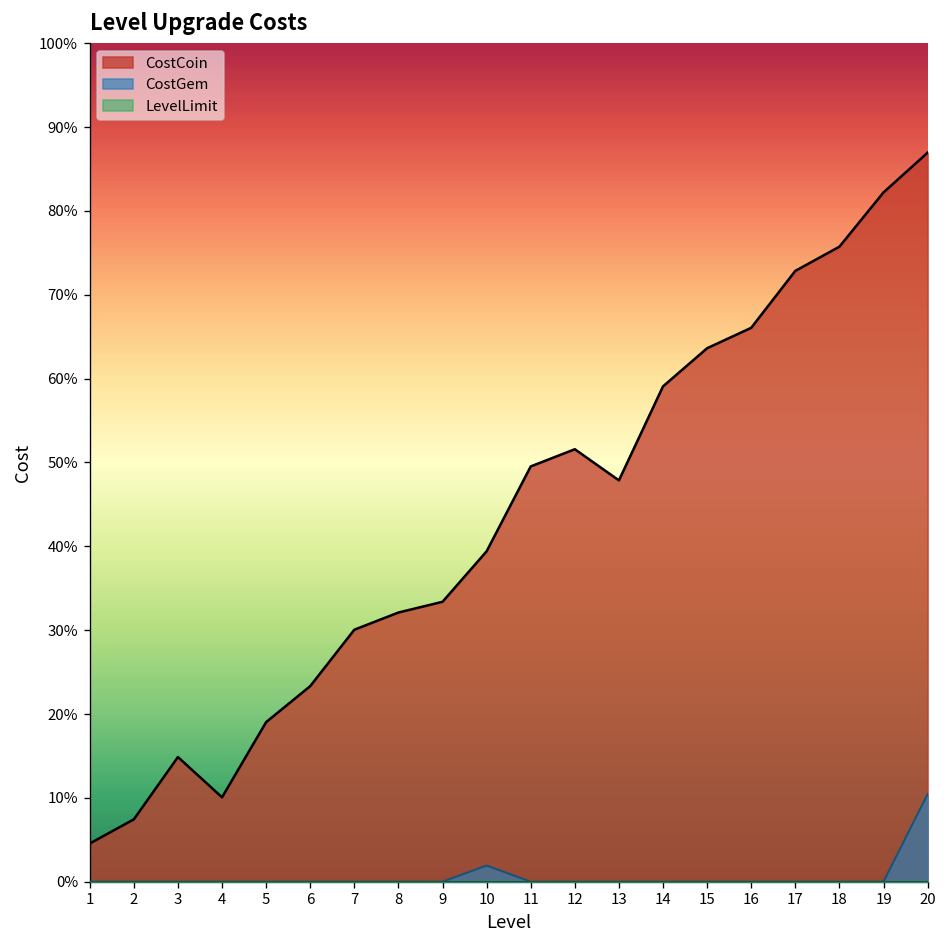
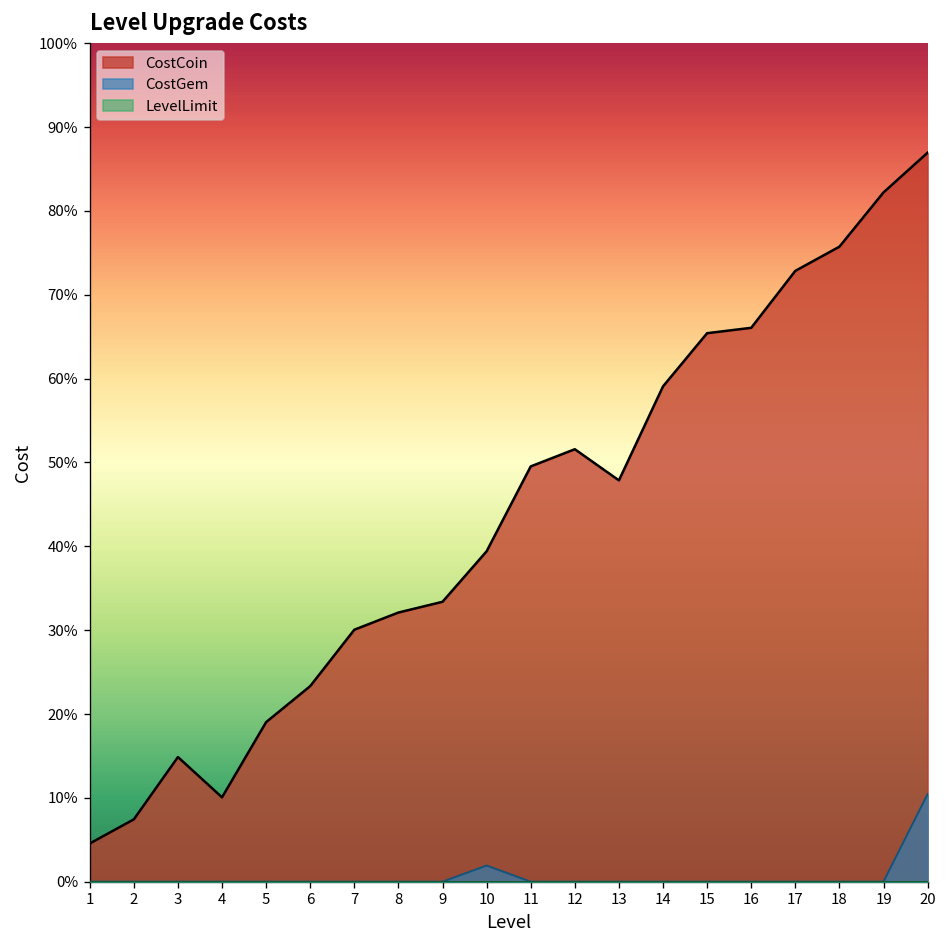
CostCoin, 15: 64% -> 65%
